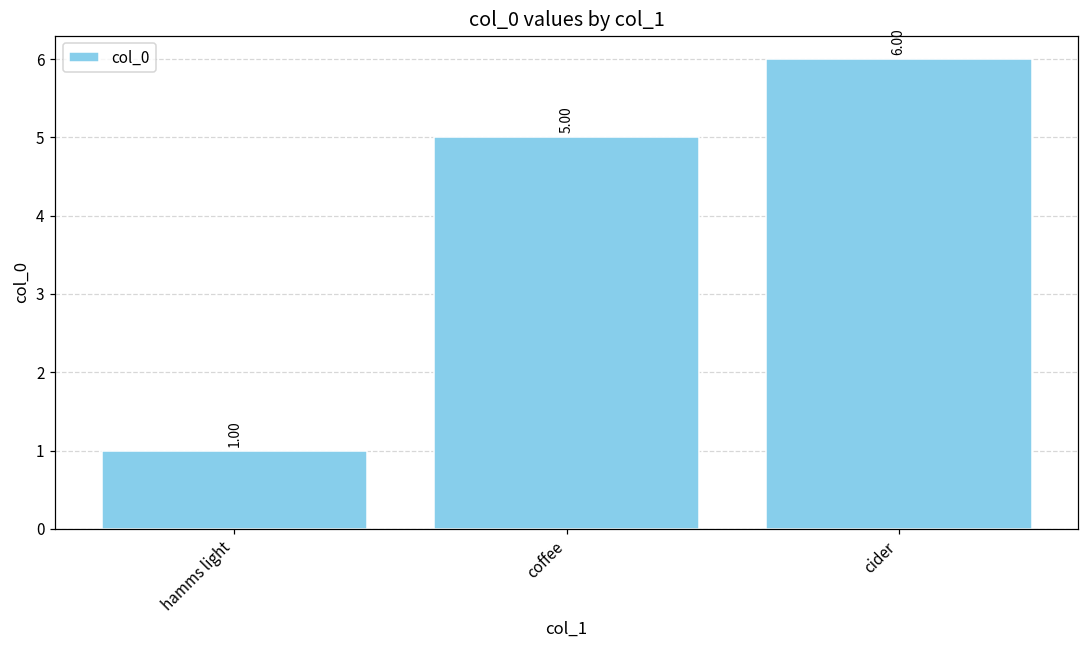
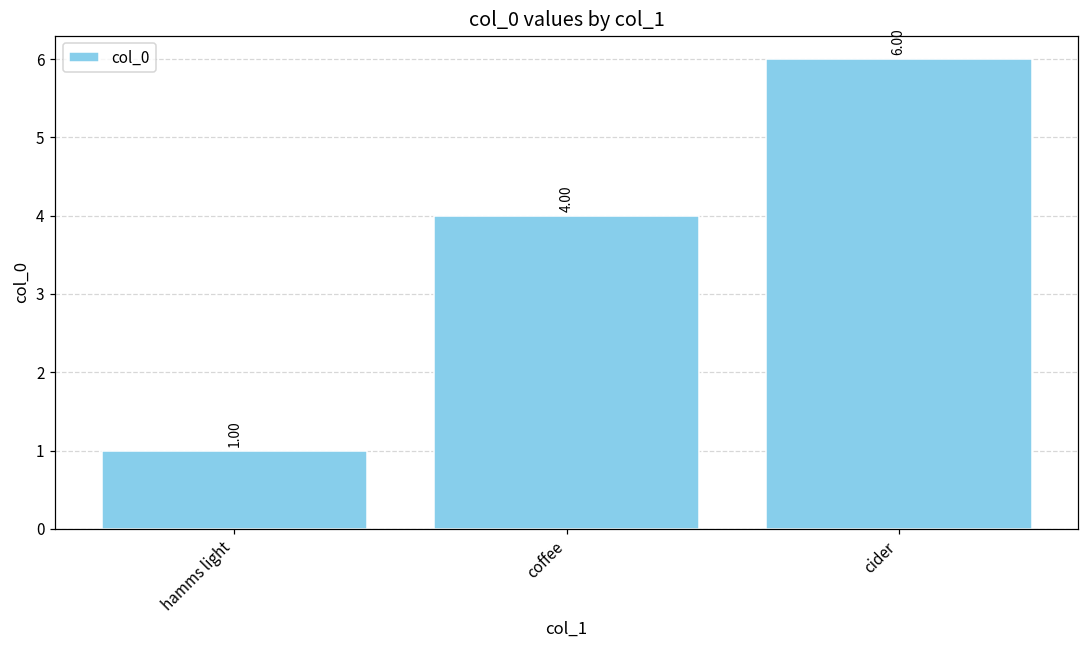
coffee: 5.00 -> 4.00
